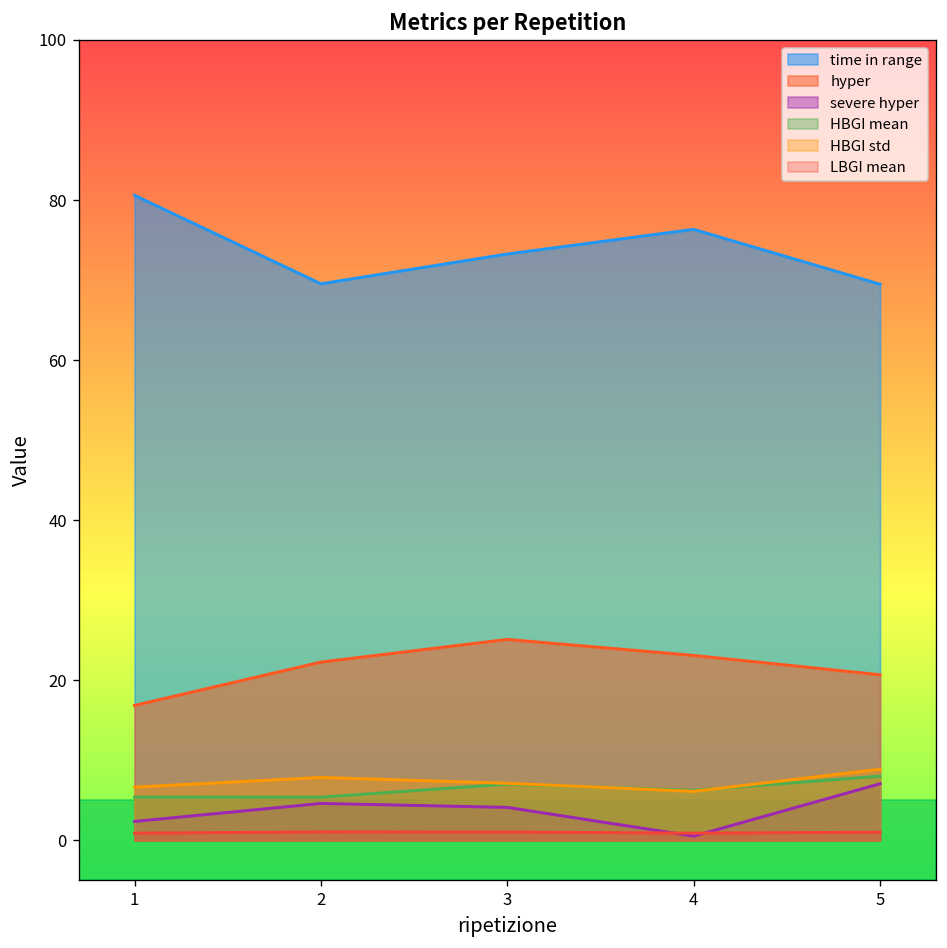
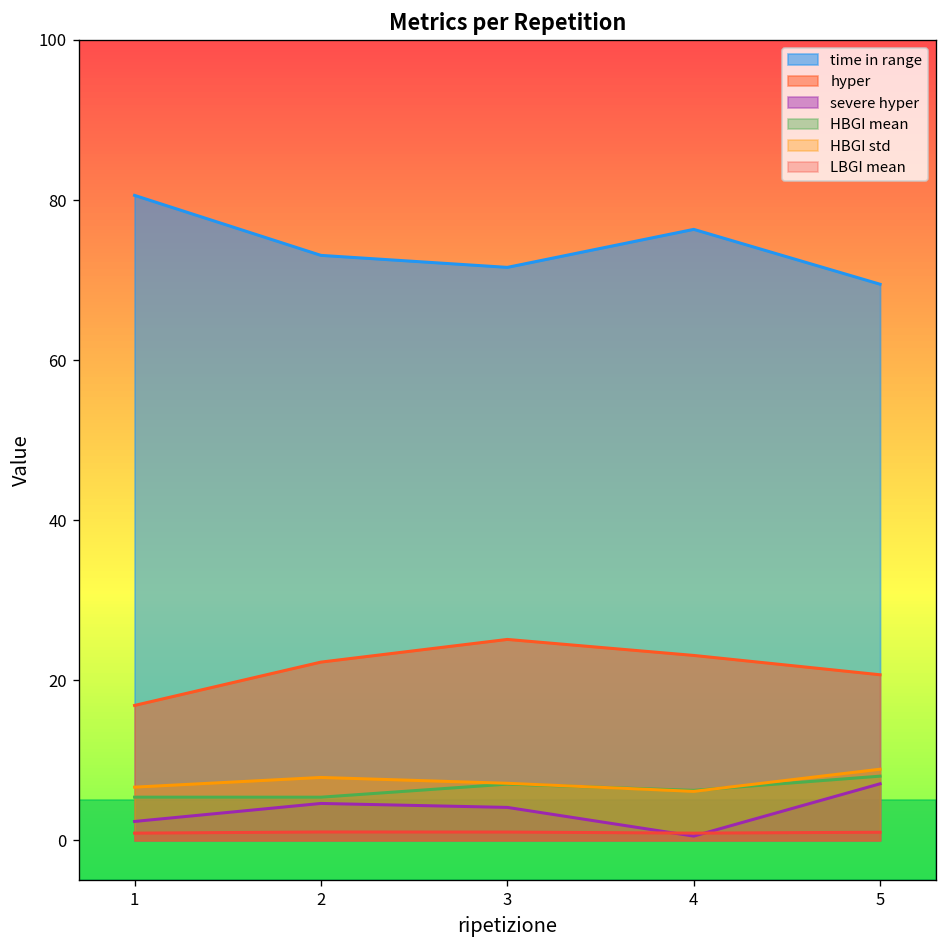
time in range, 2: 70 -> 73
time in range, 3: 73 -> 72
